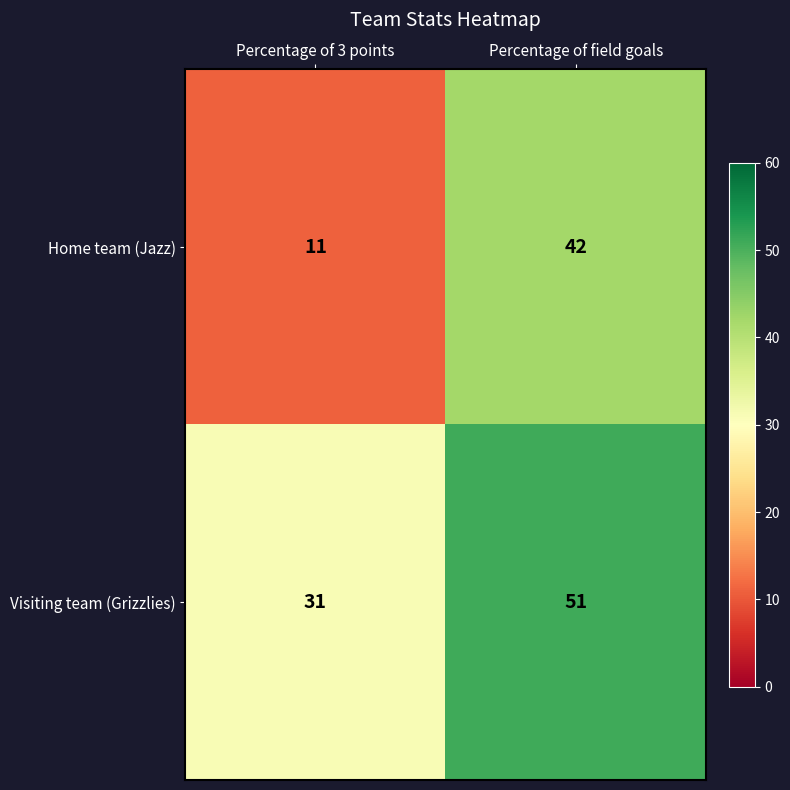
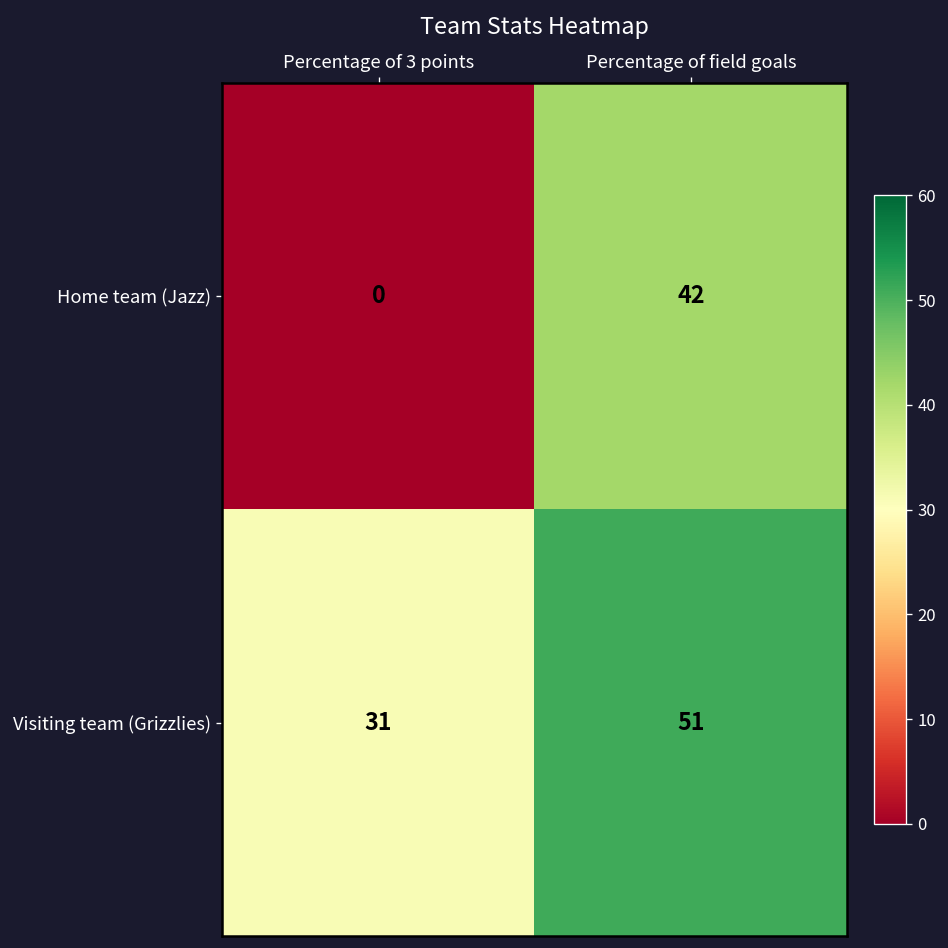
Home team (Jazz), Percentage of 3 points: 11 -> 0
